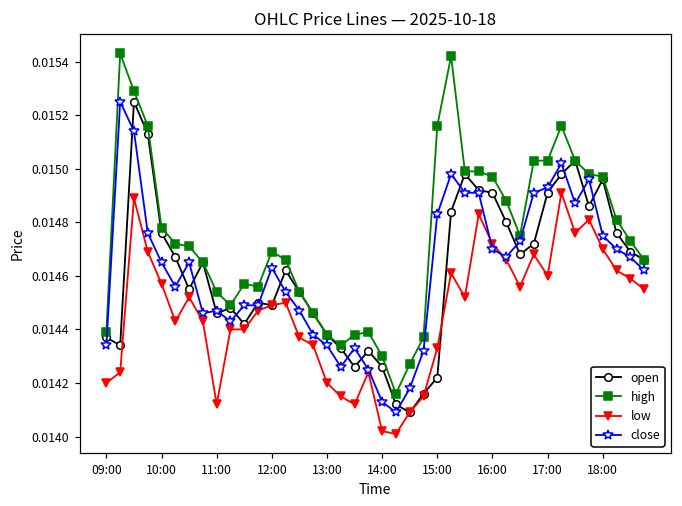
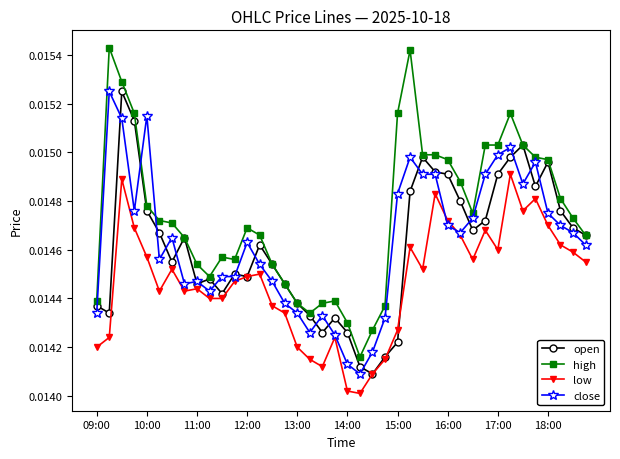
close, 10:00: 0.01465 -> 0.01515
low, 11:00: 0.01412 -> 0.01444
low, 15:00: 0.01433 -> 0.01427
close, 17:00: 0.01493 -> 0.01499
